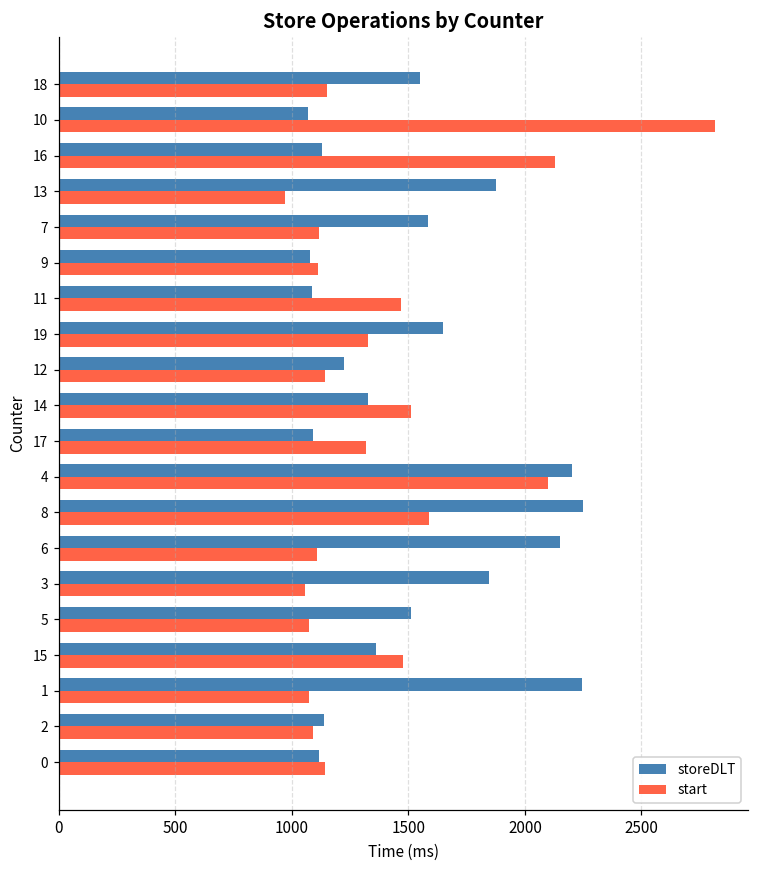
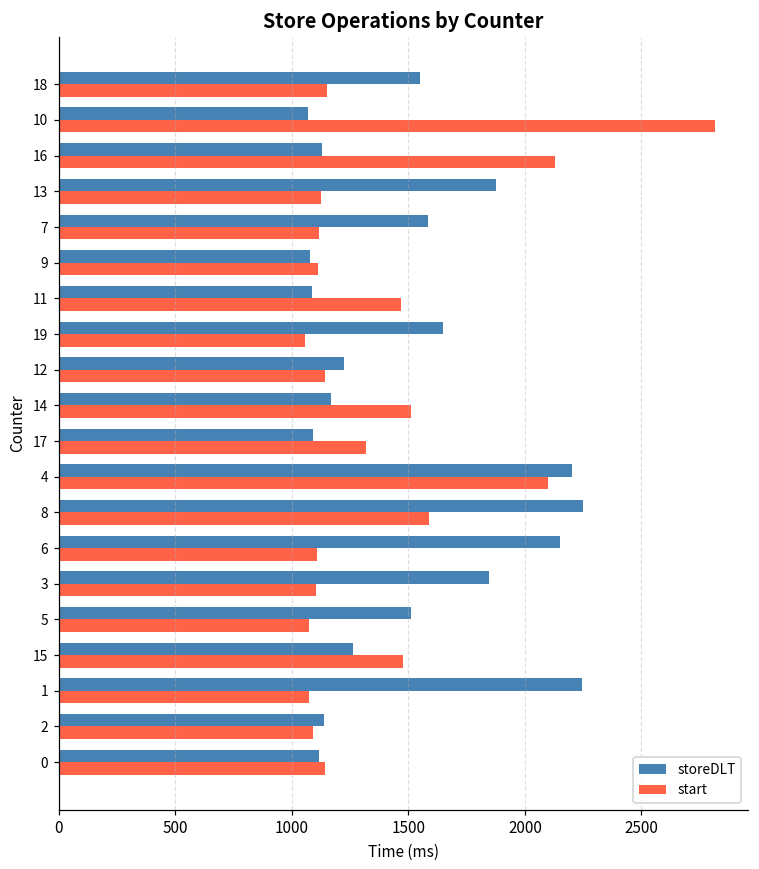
start, 13: 970 -> 1130
start, 19: 1330 -> 1060
storeDLT, 14: 1330 -> 1170
start, 3: 1060 -> 1100
storeDLT, 15: 1360 -> 1260
